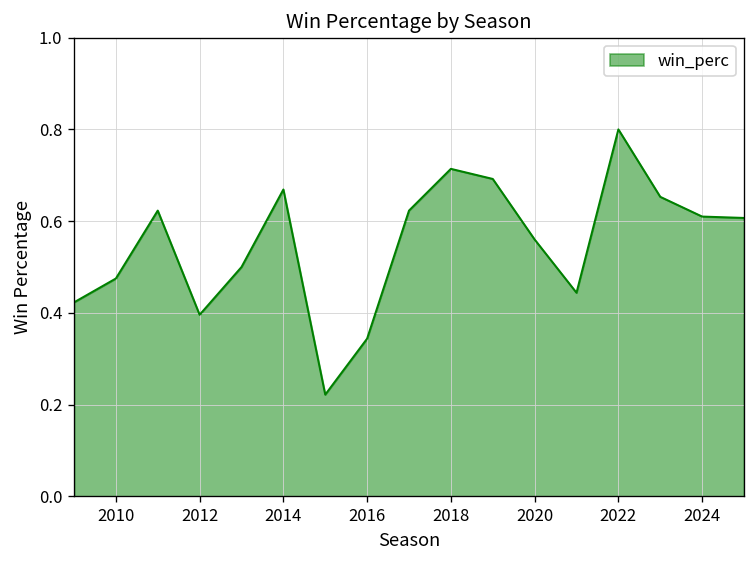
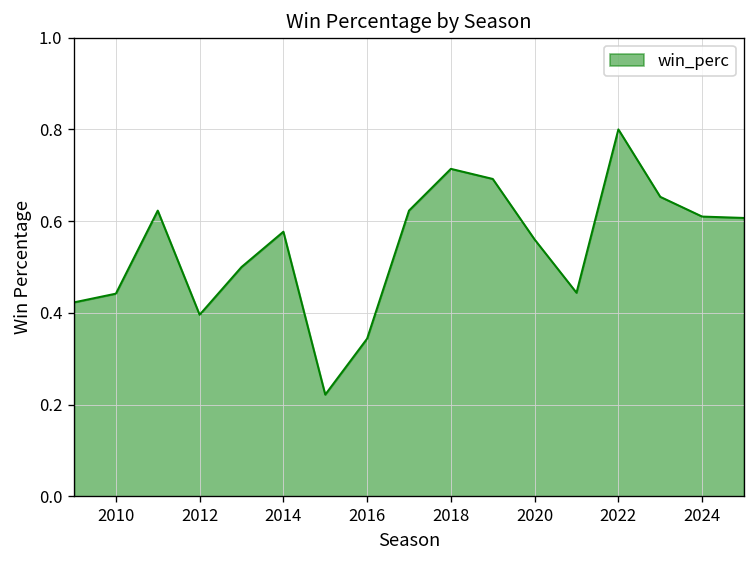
2010: 0.48 -> 0.44
2014: 0.67 -> 0.58
